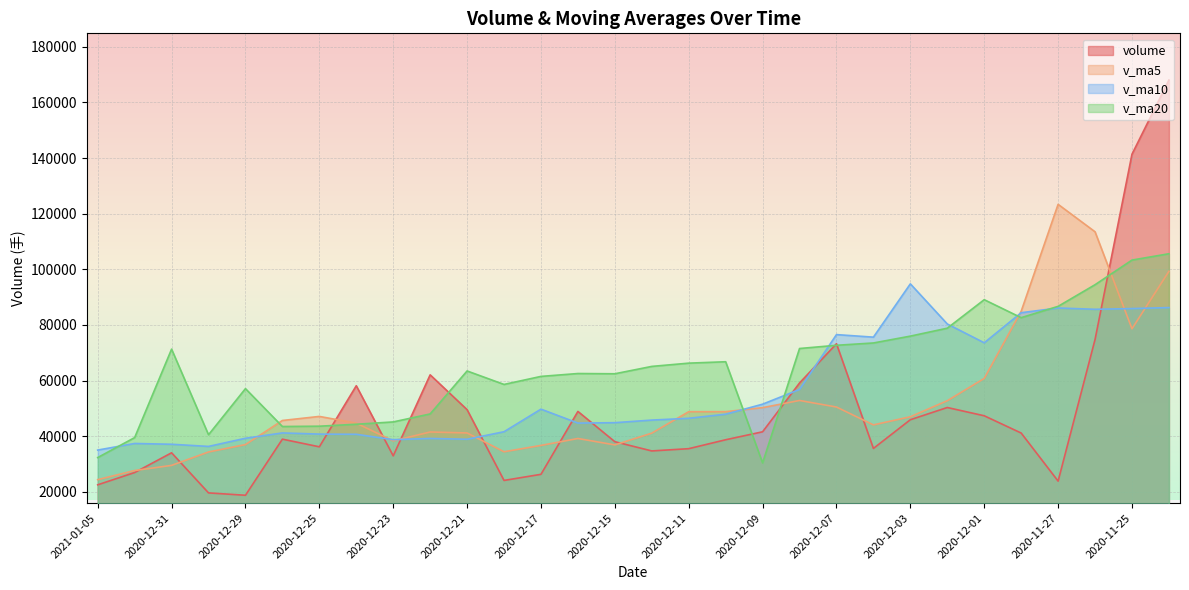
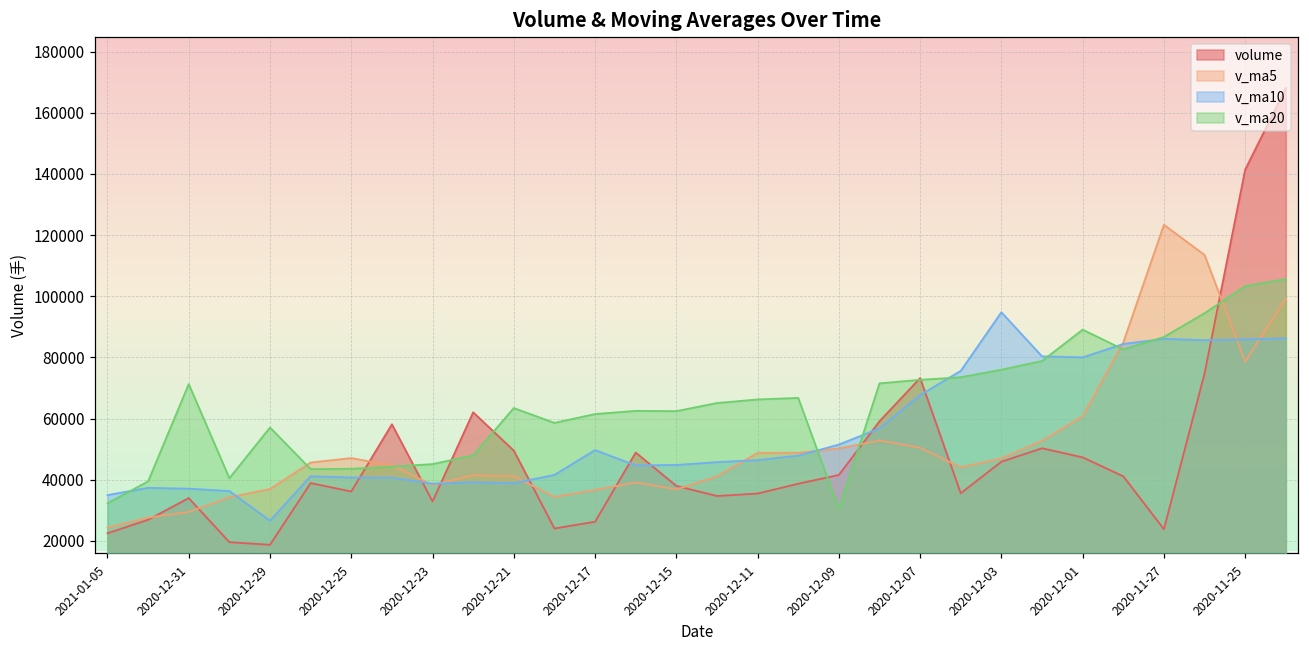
v_ma10, 2020-12-29: 39000 -> 27000
v_ma10, 2020-12-07: 77000 -> 68000
v_ma10, 2020-12-01: 74000 -> 80000
